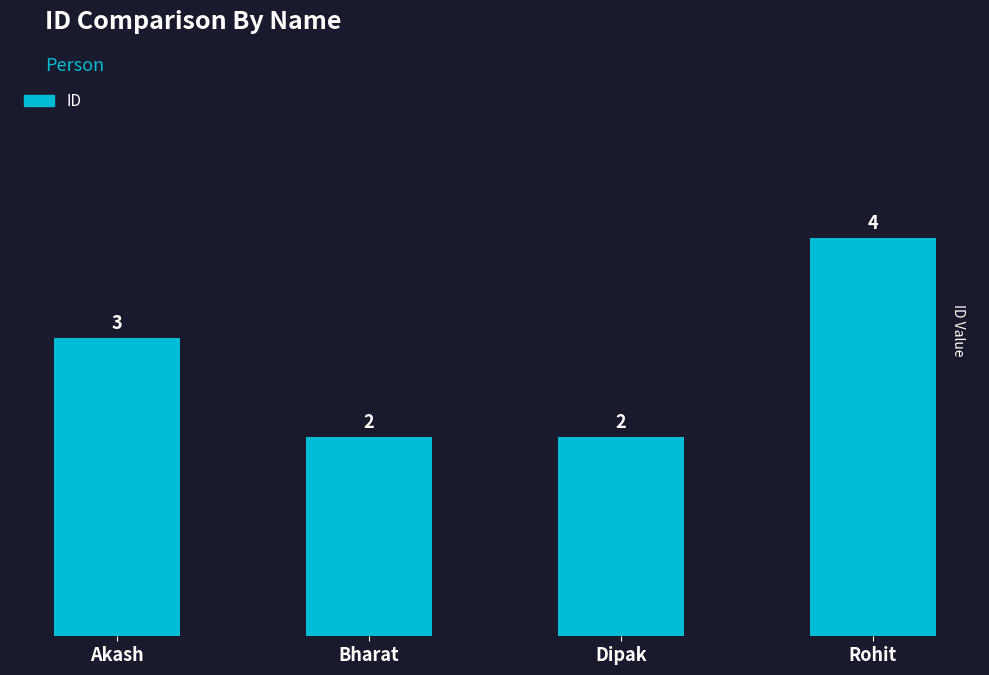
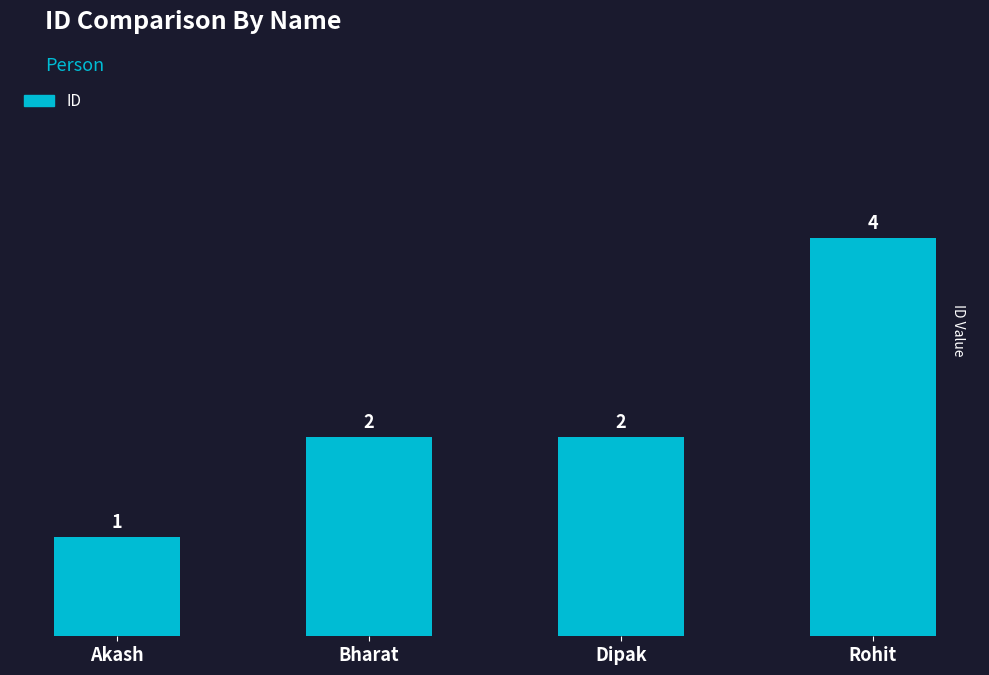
Akash: 3 -> 1
